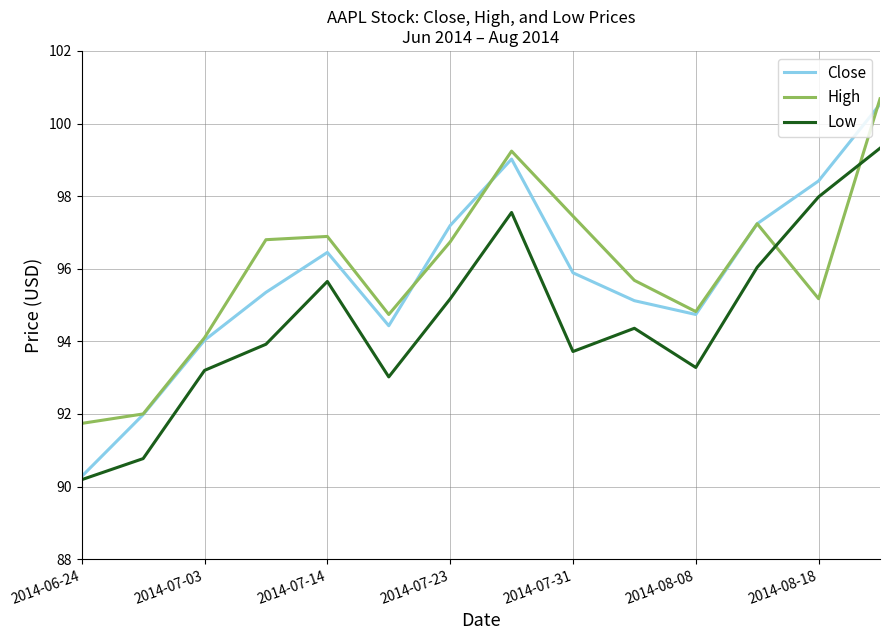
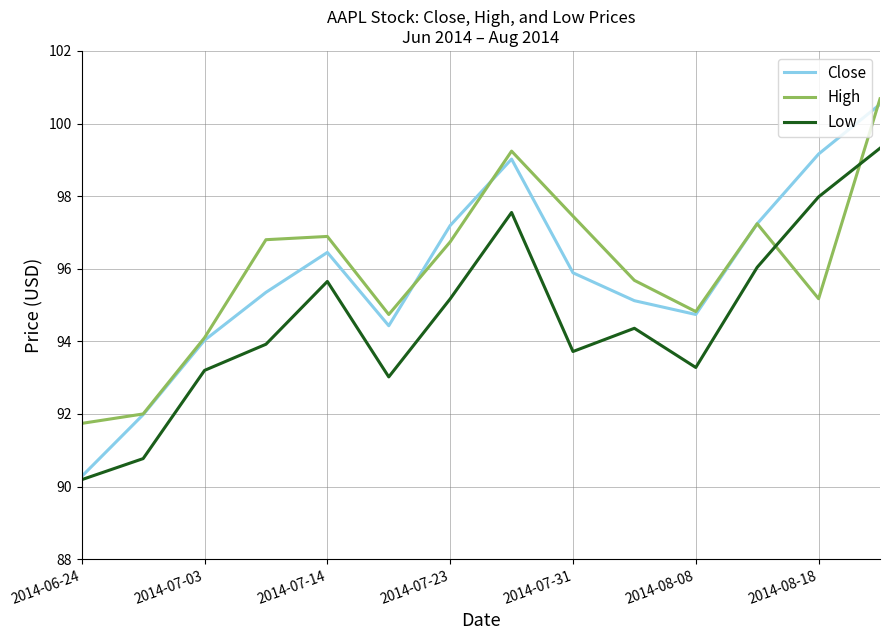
Close, 2014-08-18: 98.4 -> 99.2
